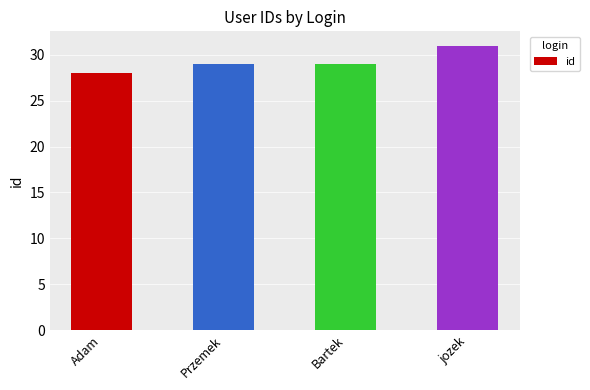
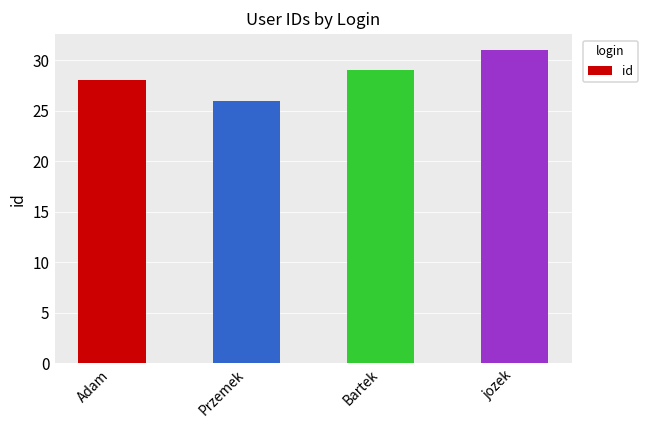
Przemek: 29 -> 26
